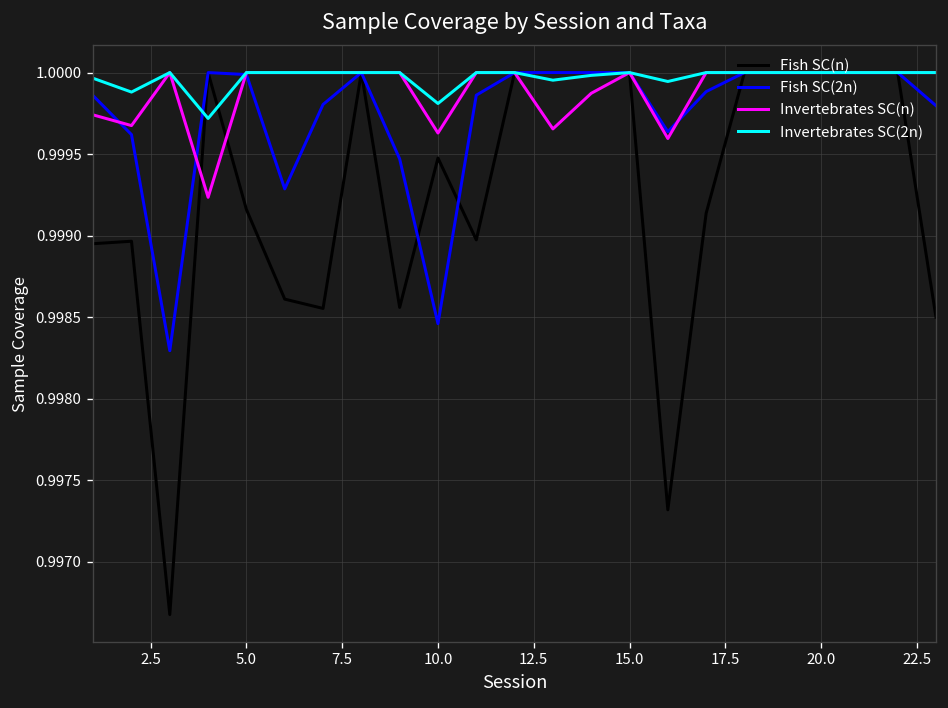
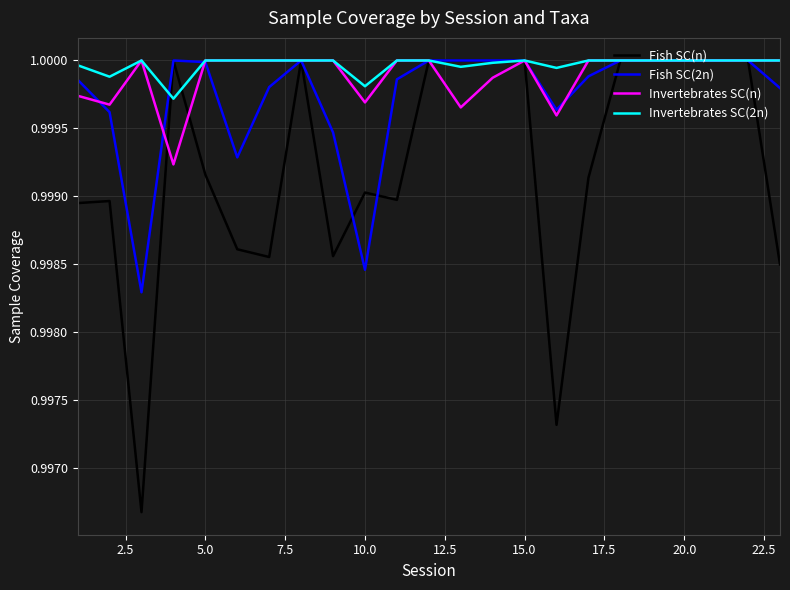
Fish SC(n), 10.0: 0.99948 -> 0.99903
Invertebrates SC(n), 10.0: 0.99963 -> 0.99969
